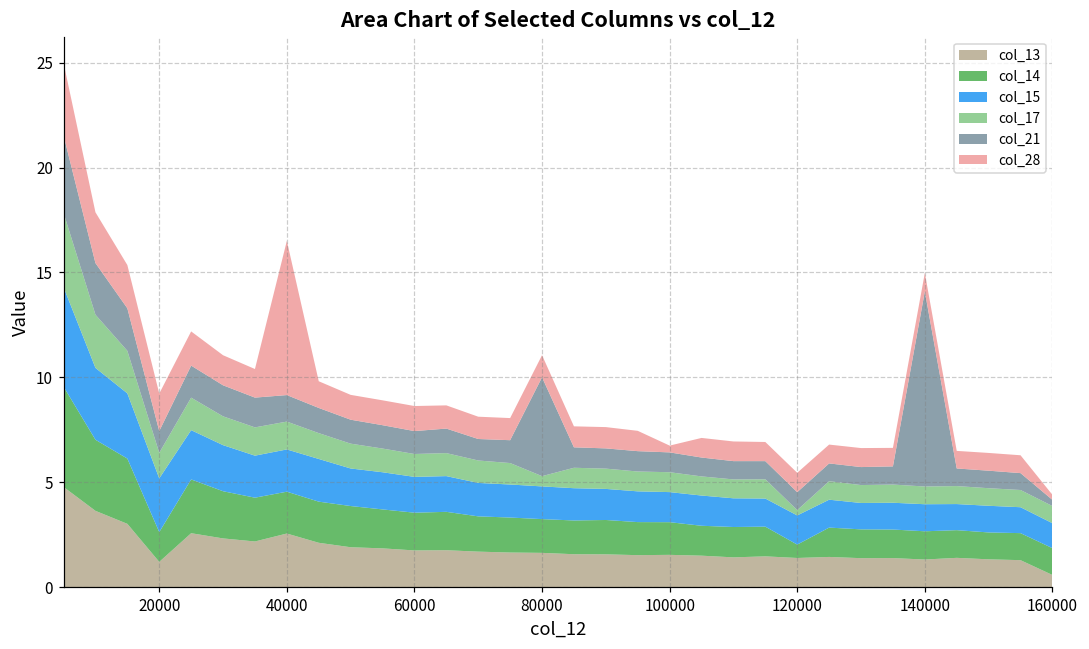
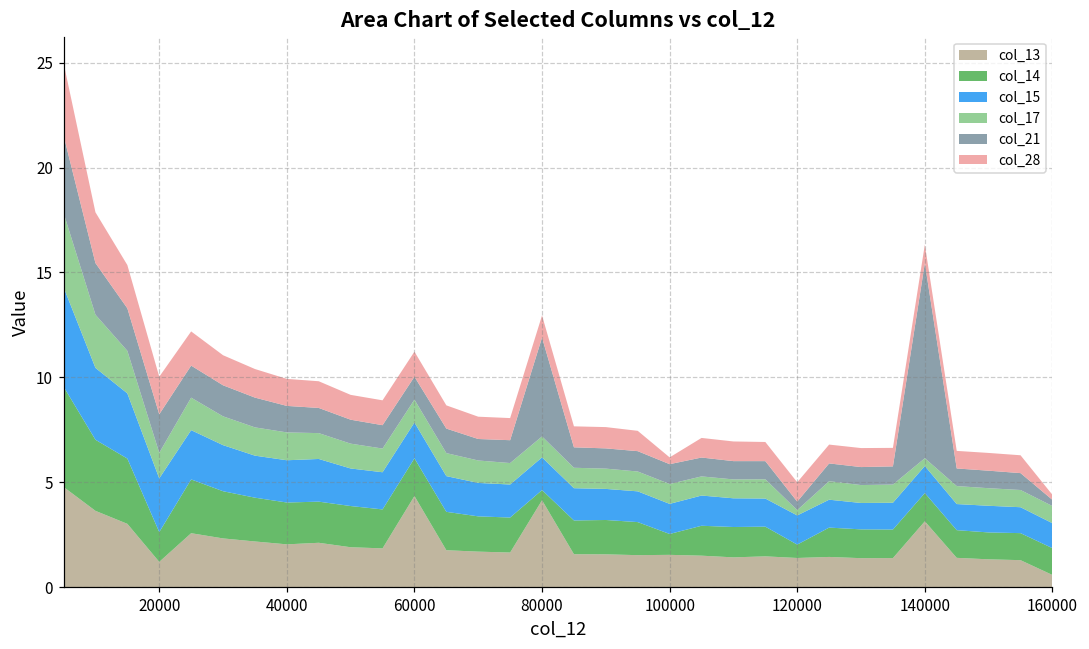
col_21, 20000: 1.0 -> 1.8
col_13, 40000: 2.6 -> 2.0
col_28, 40000: 7.4 -> 1.3
col_13, 60000: 1.7 -> 4.3
col_13, 80000: 1.6 -> 4.1
col_14, 80000: 1.6 -> 0.5
col_17, 80000: 0.5 -> 1.0
col_14, 100000: 1.6 -> 1.0
col_21, 120000: 0.9 -> 0.4
col_13, 140000: 1.3 -> 3.1
col_17, 140000: 0.8 -> 0.4
